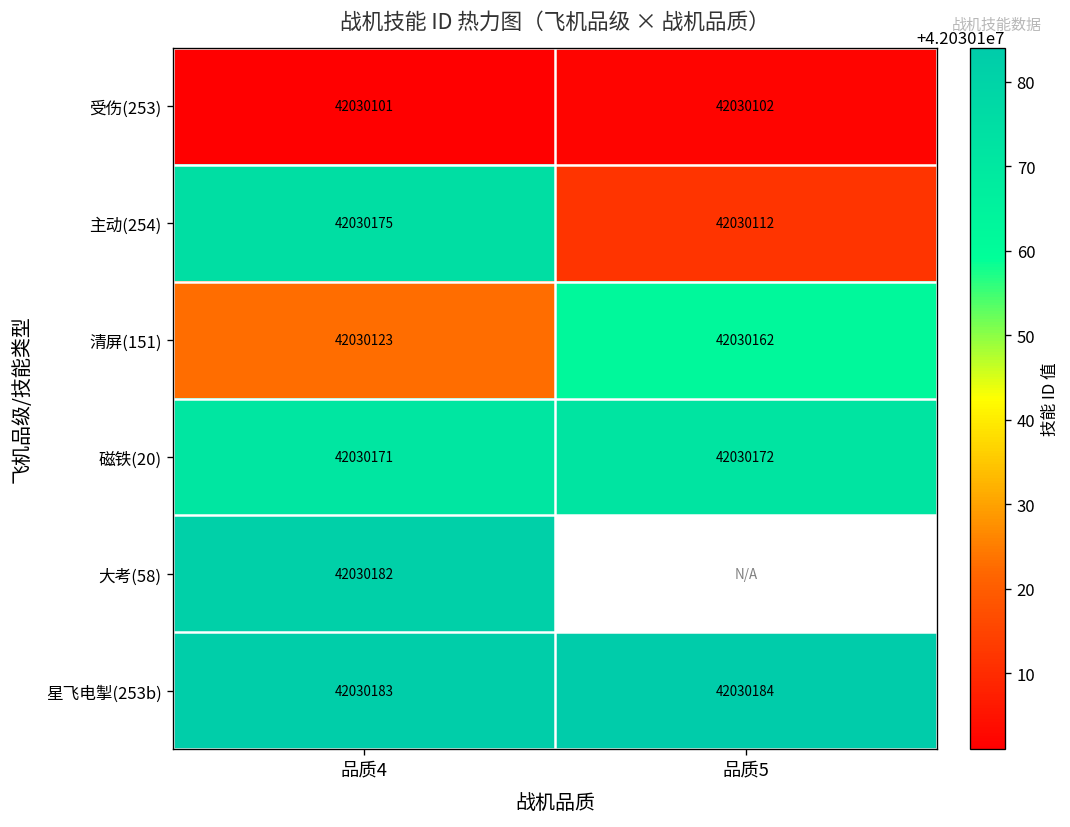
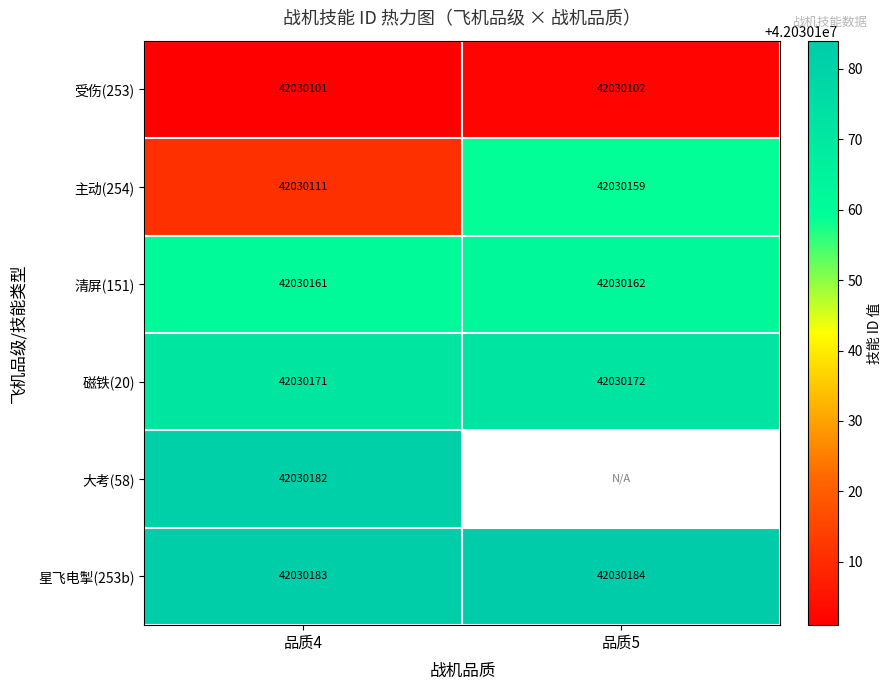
主动(254), 品质4: 42030175 -> 42030111
主动(254), 品质5: 42030112 -> 42030159
清屏(151), 品质4: 42030123 -> 42030161
